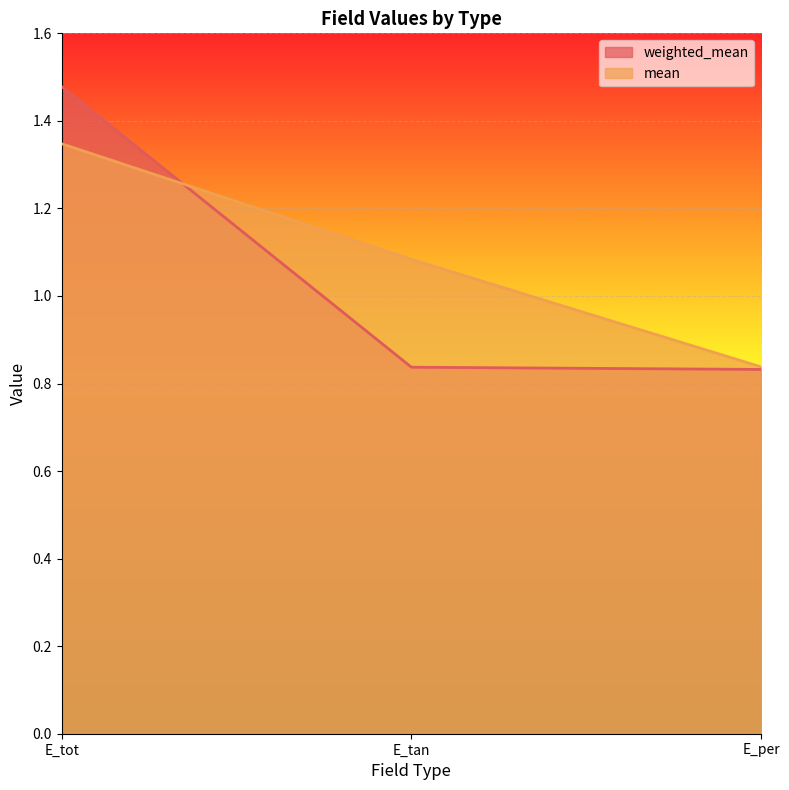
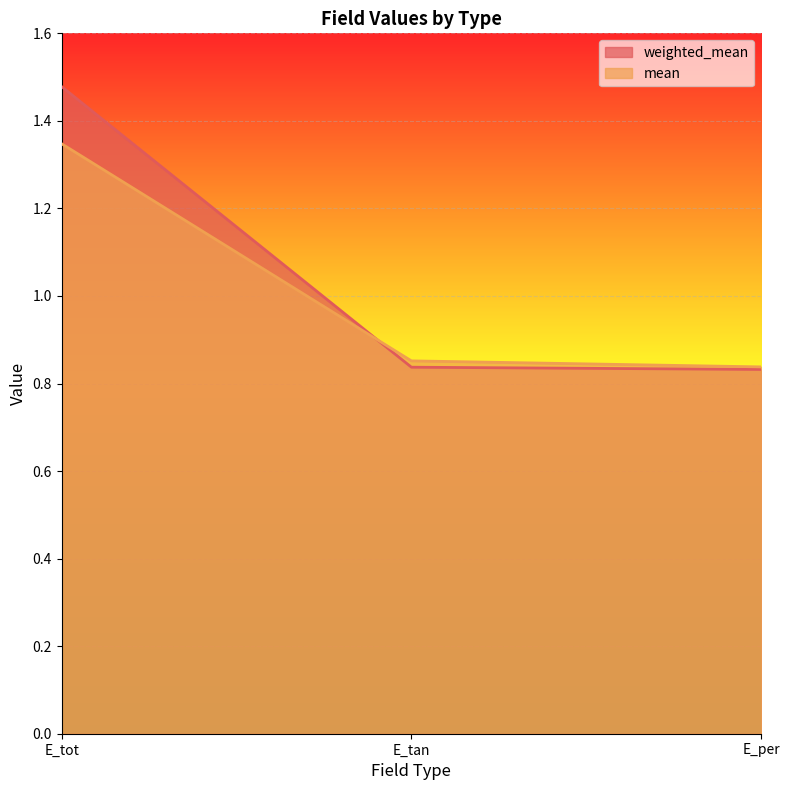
mean, E_tan: 1.08 -> 0.85
